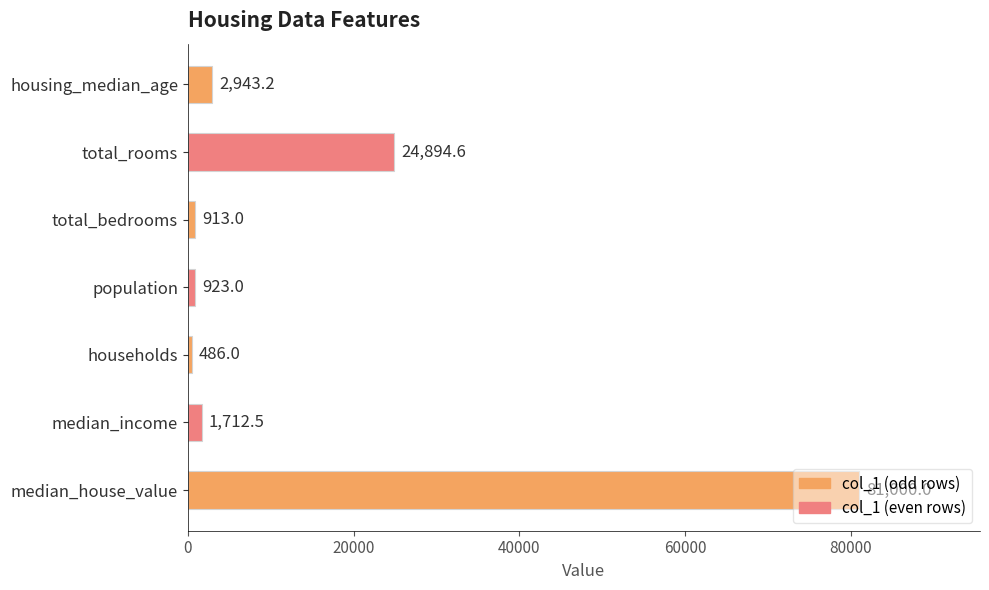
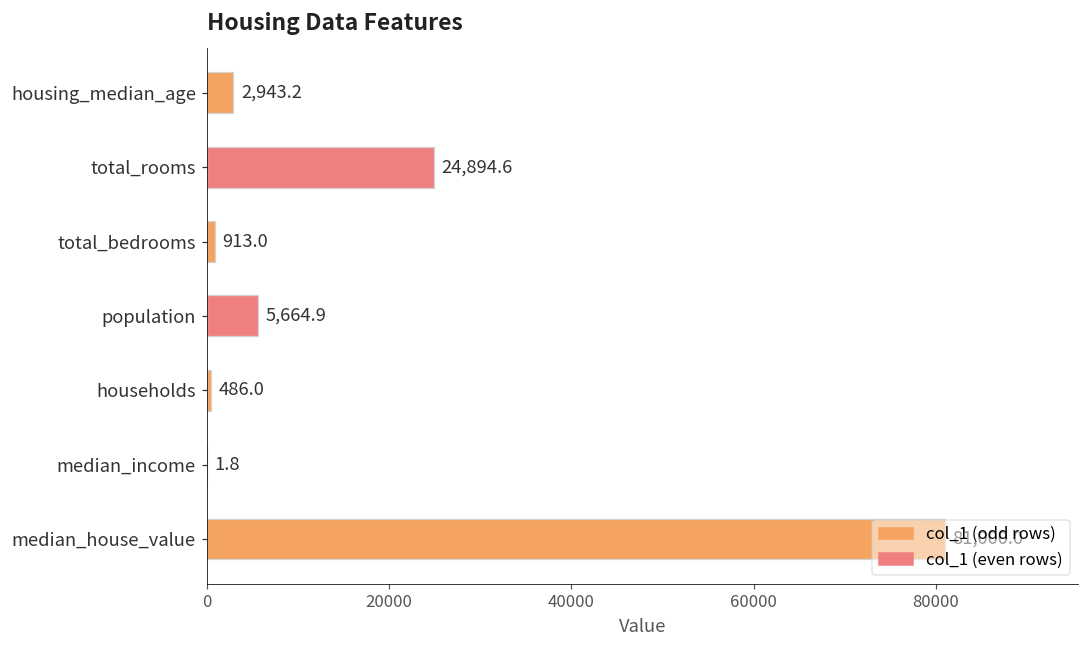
population: 923.0 -> 5,664.9
median_income: 1,712.5 -> 1.8
